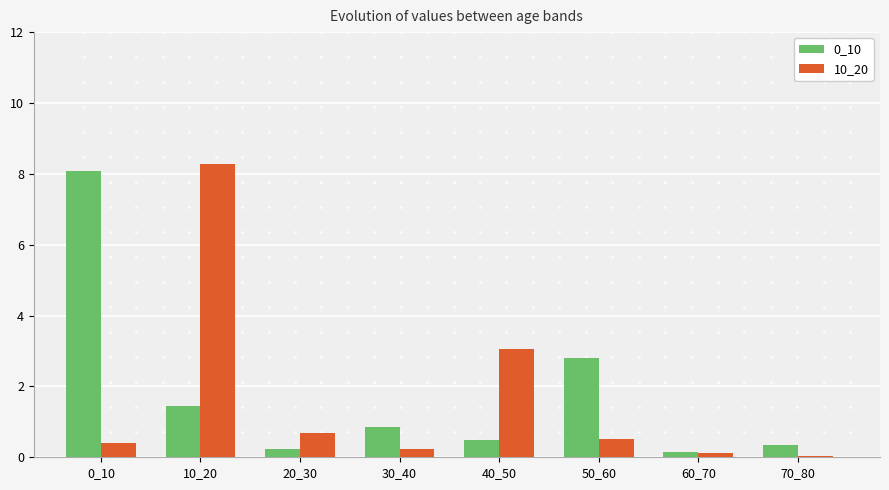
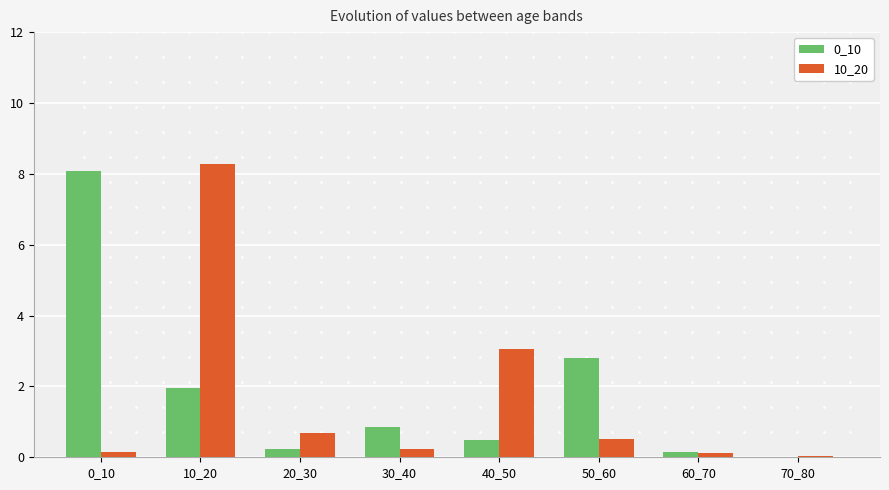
10_20, 0_10: 0.4 -> 0.2
0_10, 10_20: 1.5 -> 1.9
0_10, 70_80: 0.4 -> 0.0
